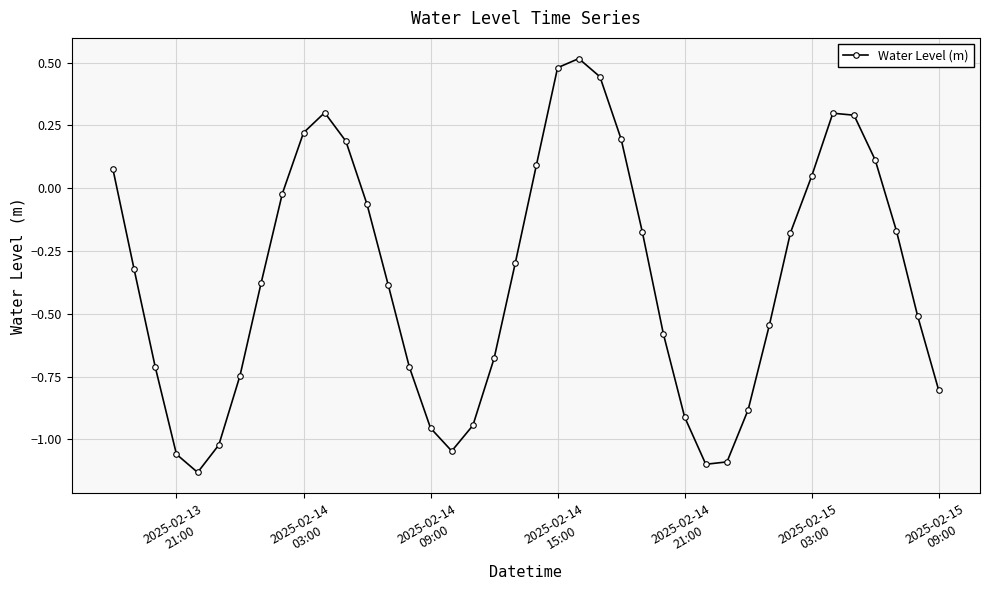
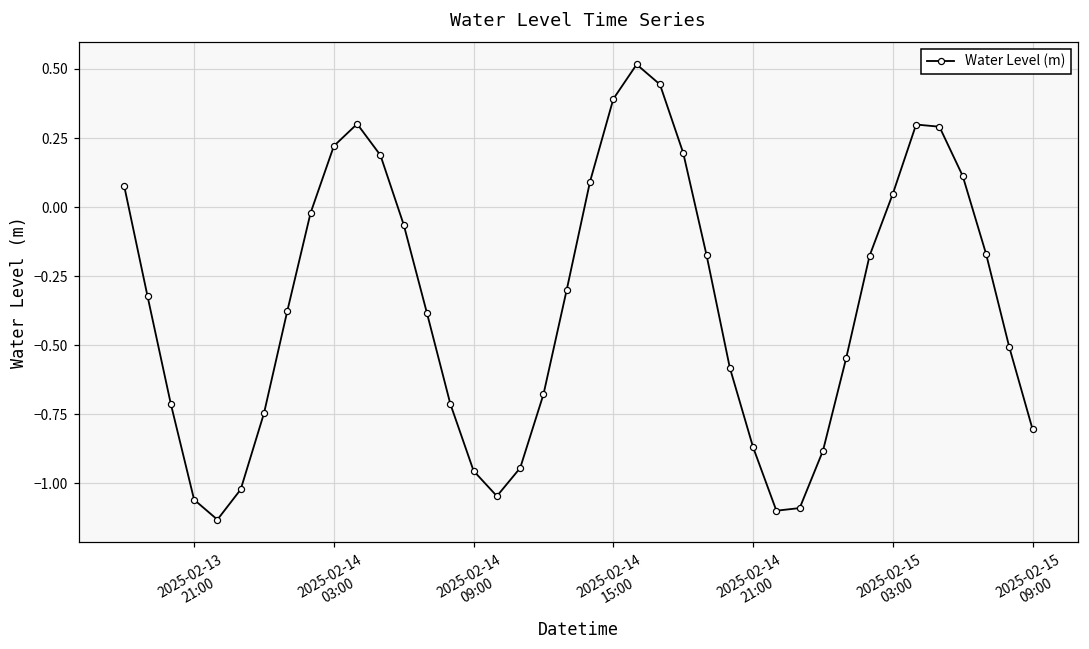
2025-02-14 15:00: 0.48 -> 0.39
2025-02-14 21:00: -0.91 -> -0.87
